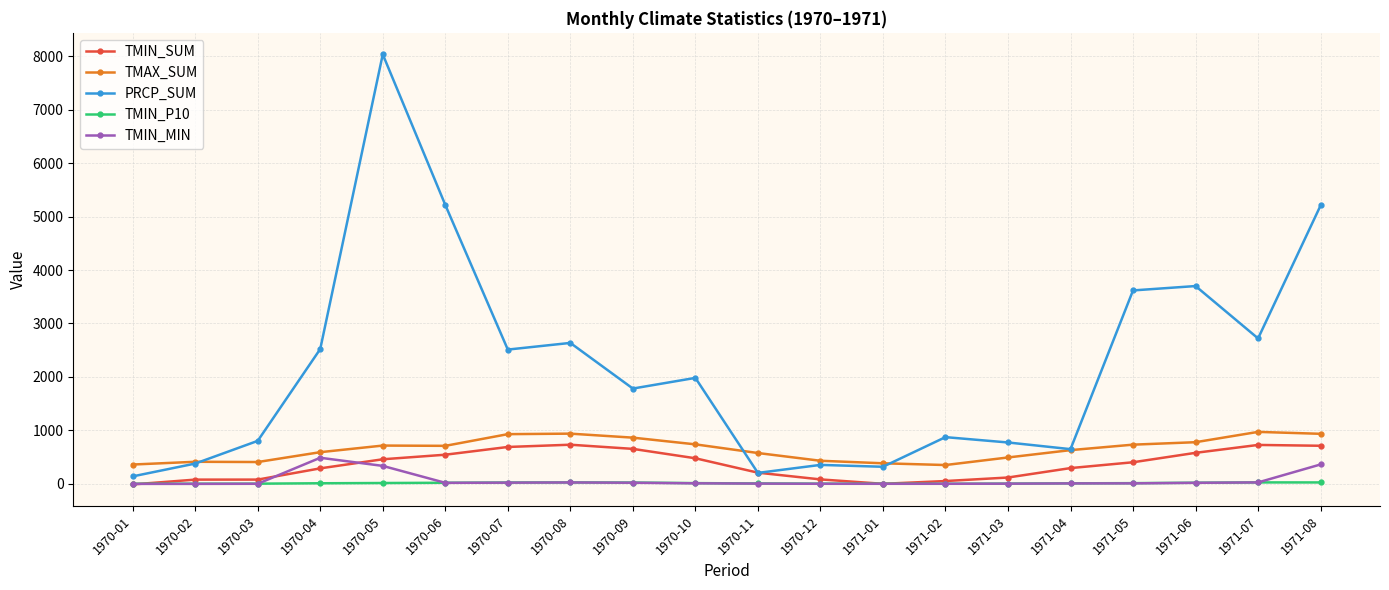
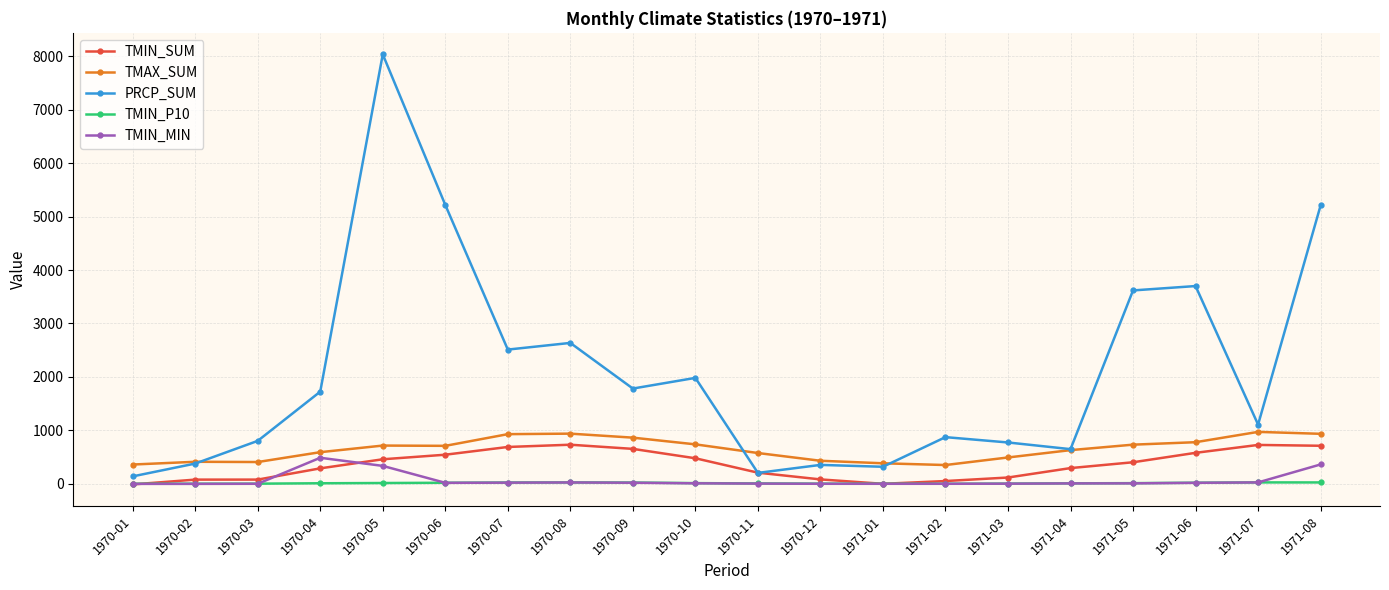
PRCP_SUM, 1970-04: 2500 -> 1700
PRCP_SUM, 1971-07: 2700 -> 1100
